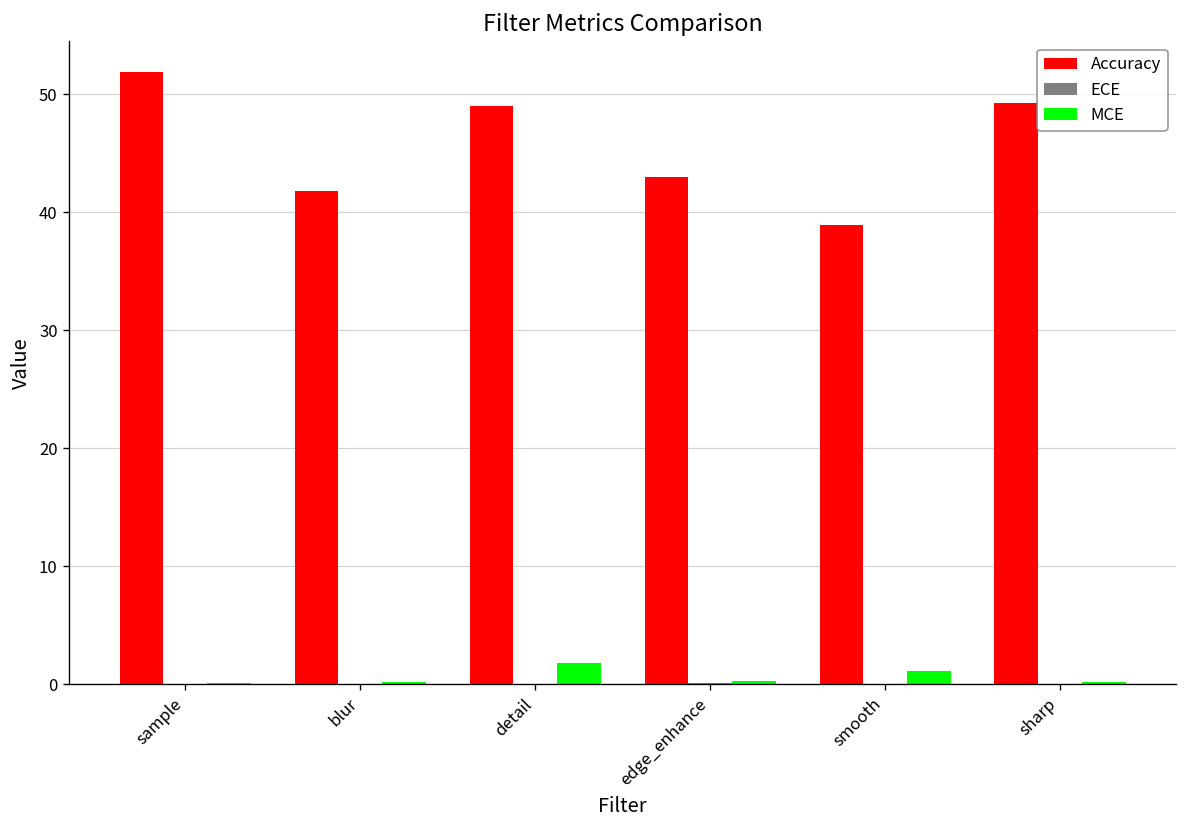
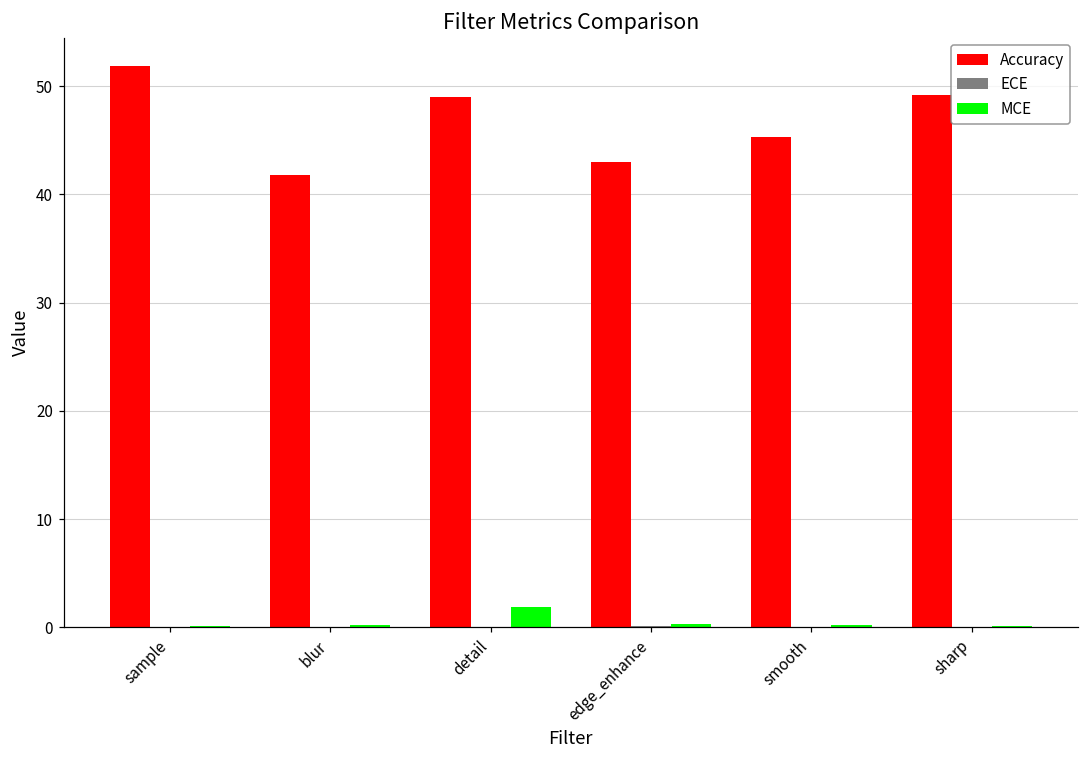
Accuracy, smooth: 39 -> 45
MCE, smooth: 1 -> 0
